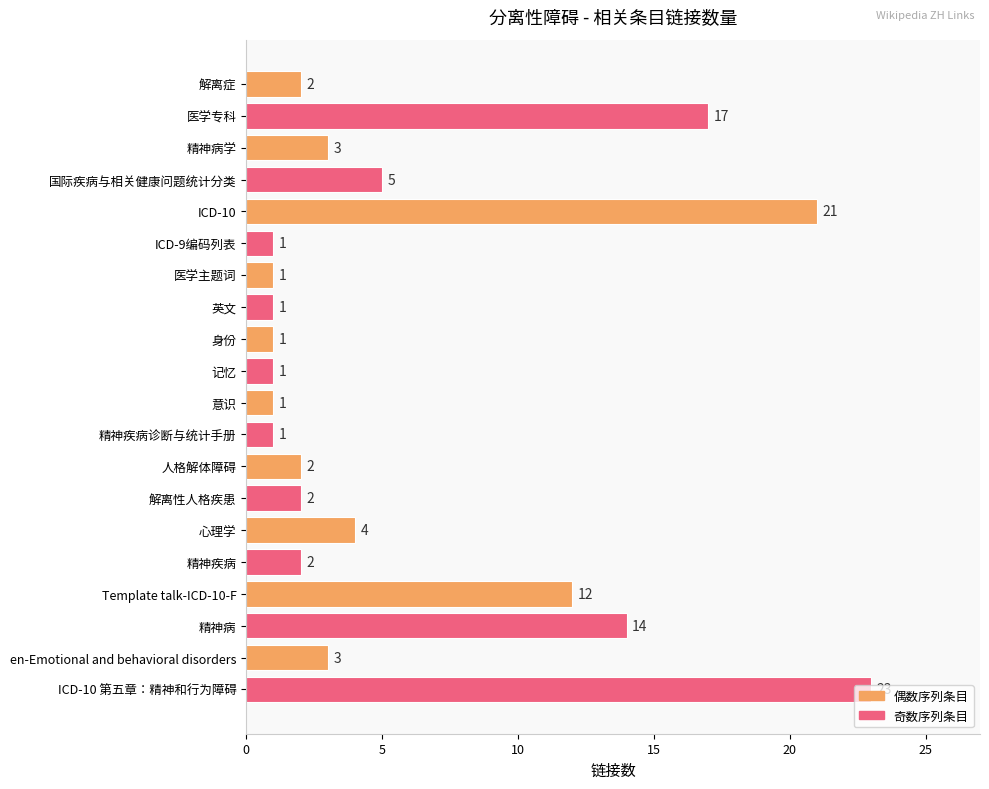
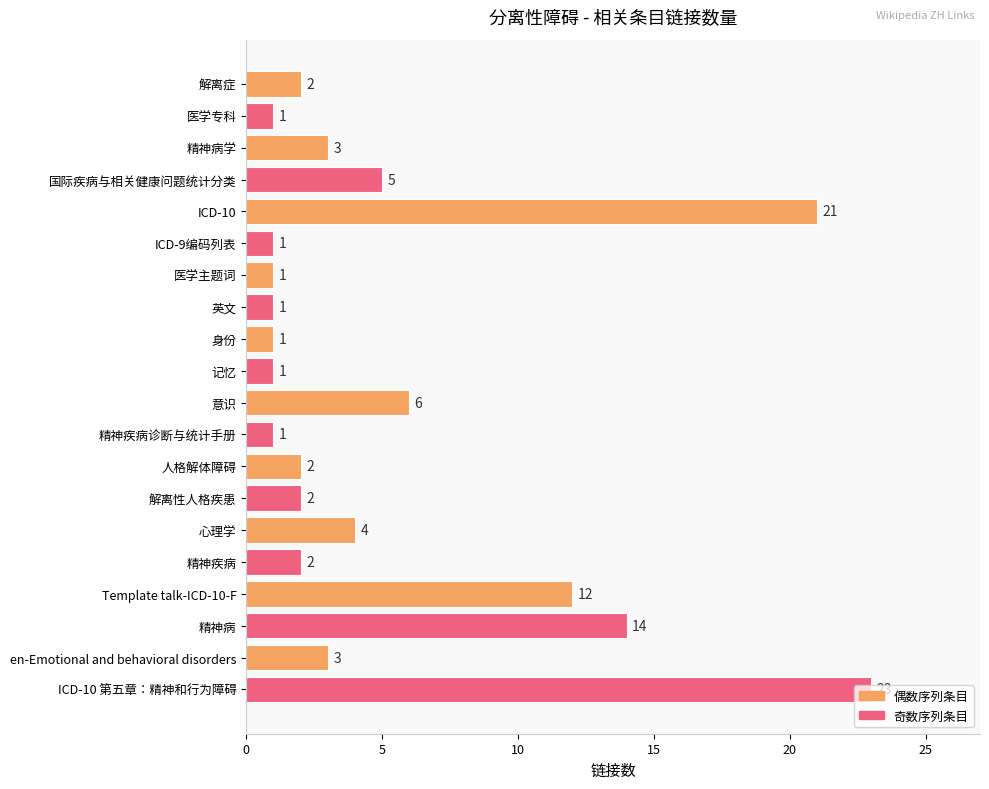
医学专科: 17 -> 1
意识: 1 -> 6
